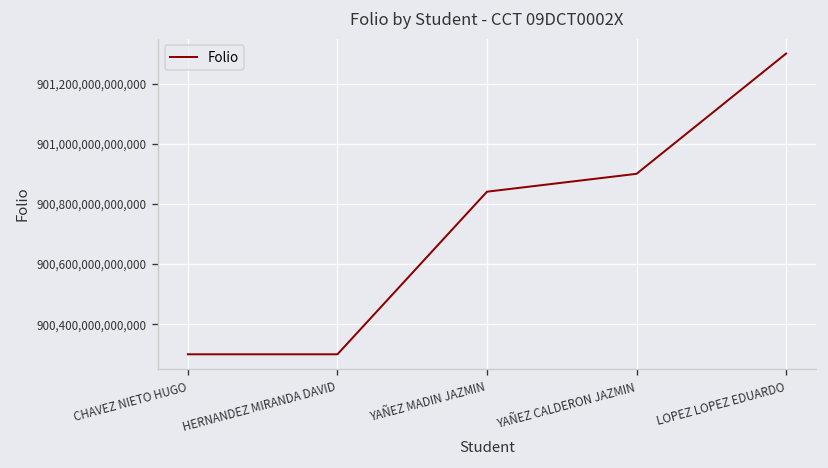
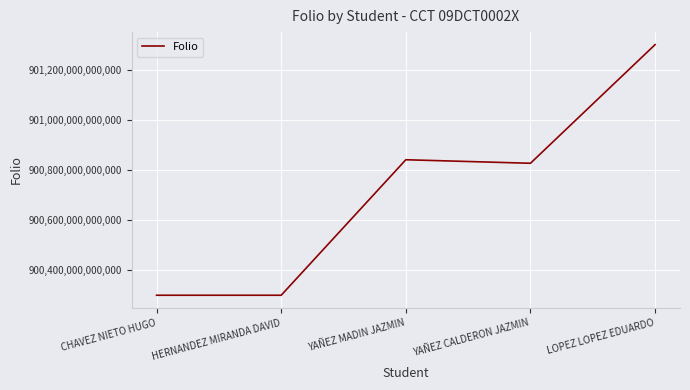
YAÑEZ CALDERON JAZMIN: 900,900,000,000,000 -> 900,830,000,000,000
